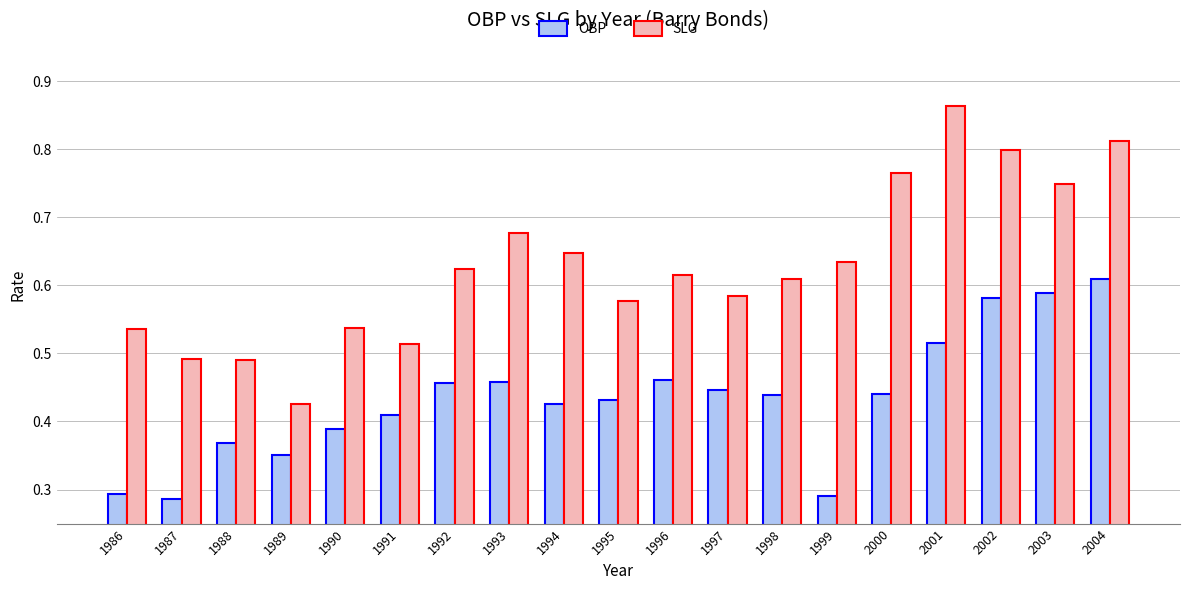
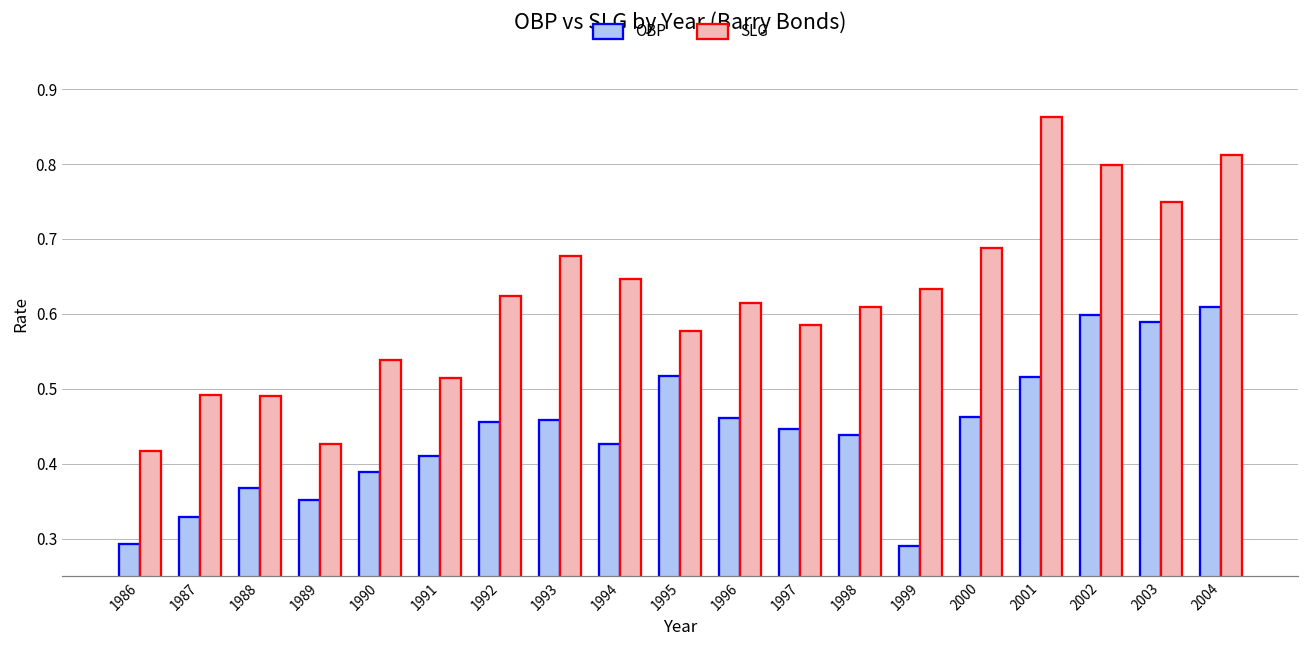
SLG, 1986: 0.54 -> 0.42
OBP, 1987: 0.29 -> 0.33
OBP, 1995: 0.43 -> 0.52
OBP, 2000: 0.44 -> 0.46
SLG, 2000: 0.77 -> 0.69
OBP, 2002: 0.58 -> 0.60
